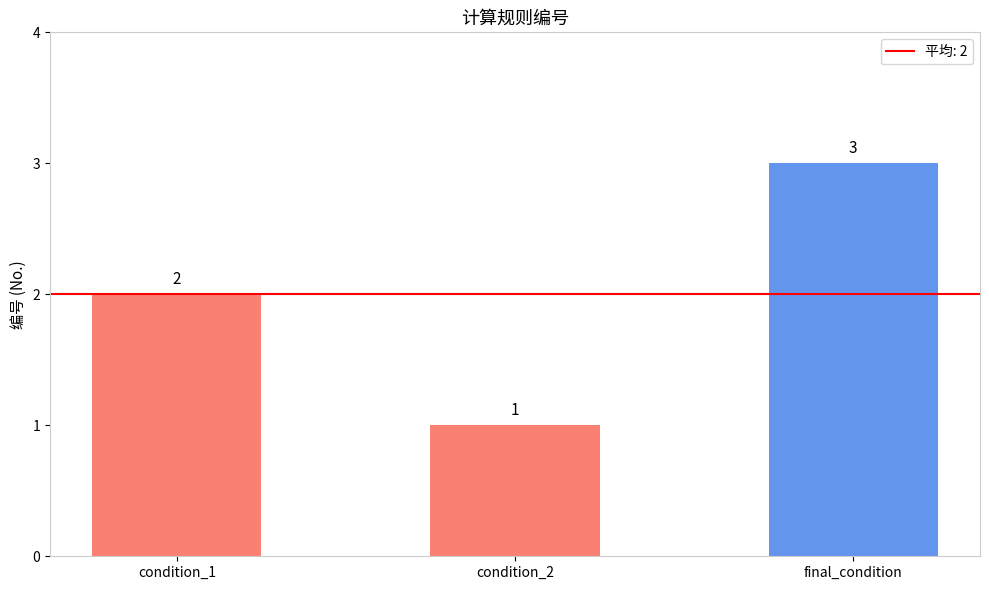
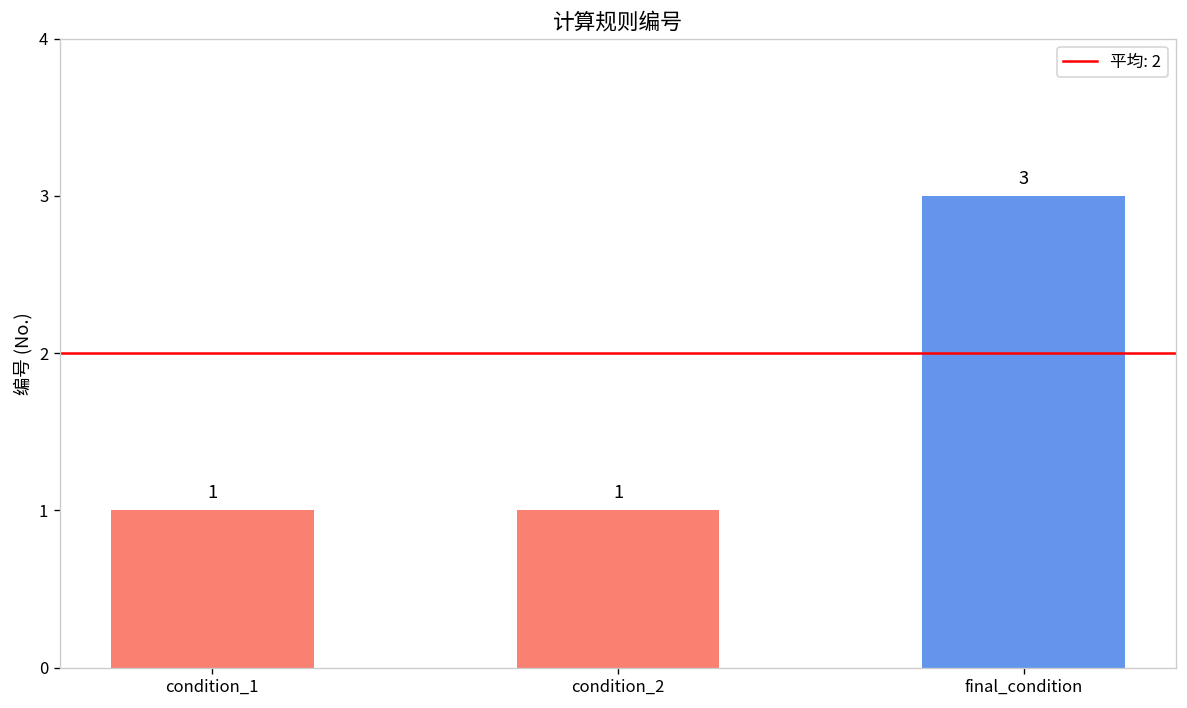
condition_1: 2 -> 1
